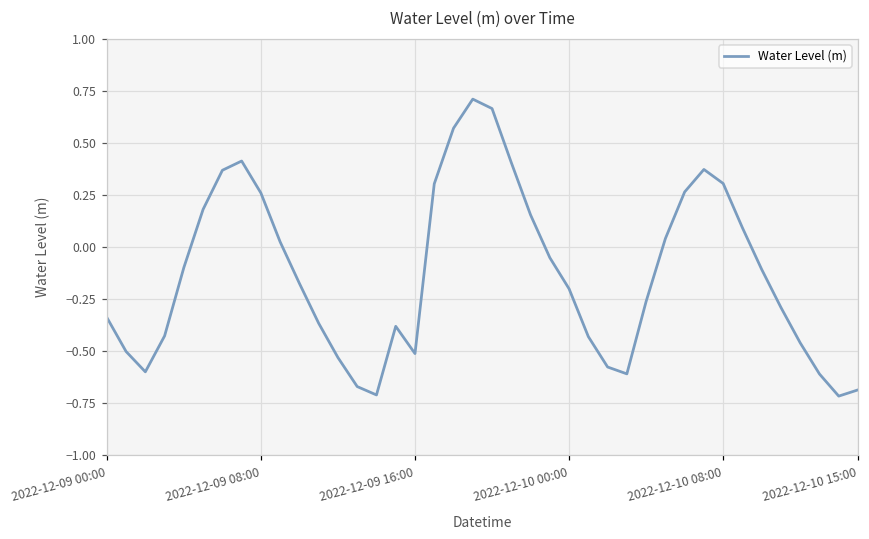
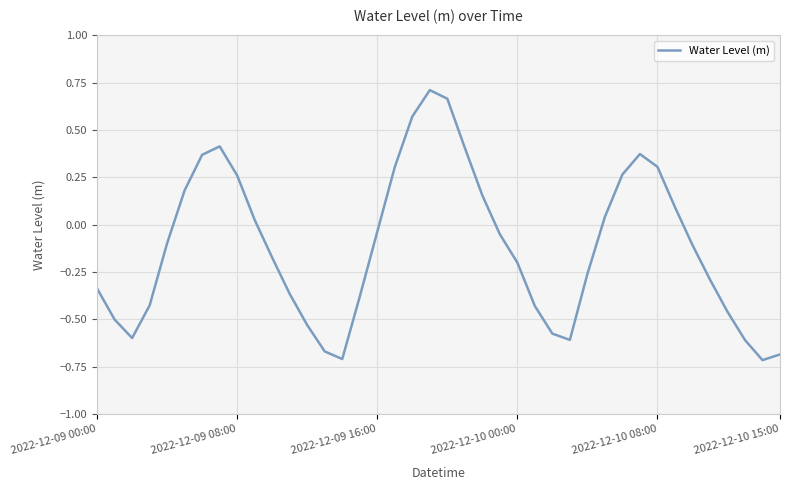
2022-12-09 16:00: -0.51 -> -0.04
